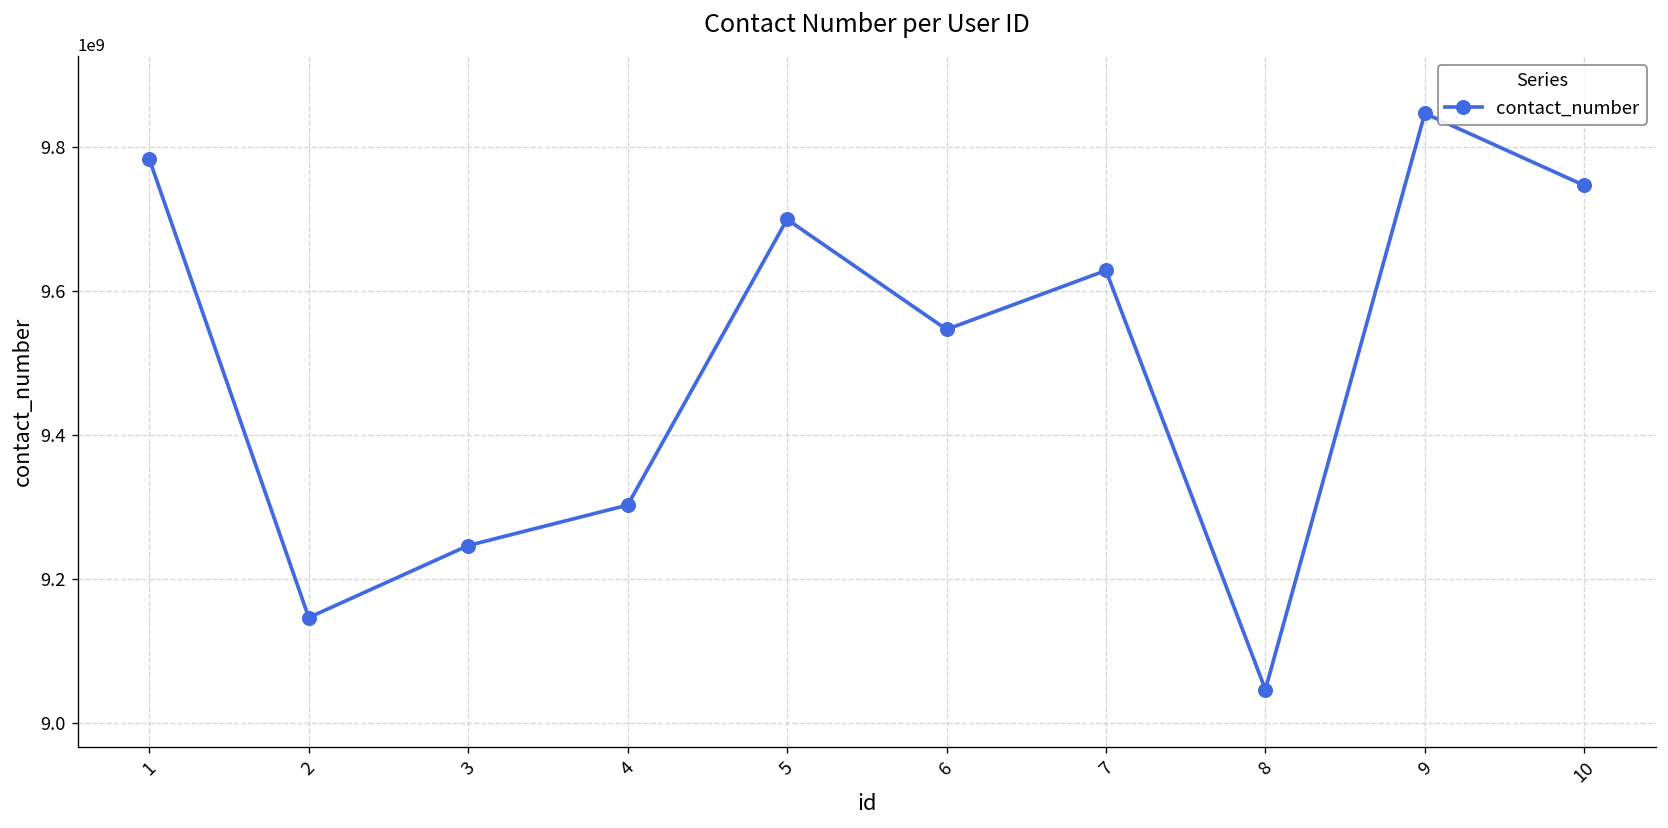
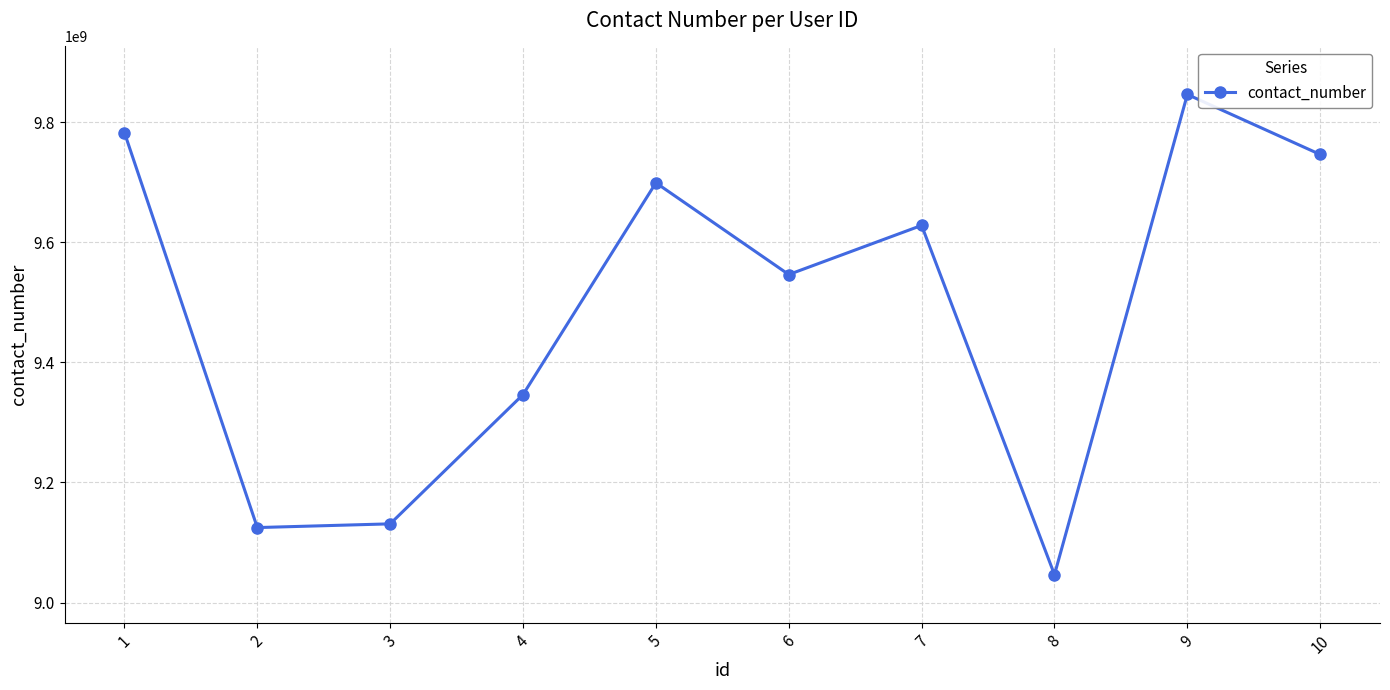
2: 9150000000 -> 9120000000
3: 9250000000 -> 9130000000
4: 9300000000 -> 9350000000
